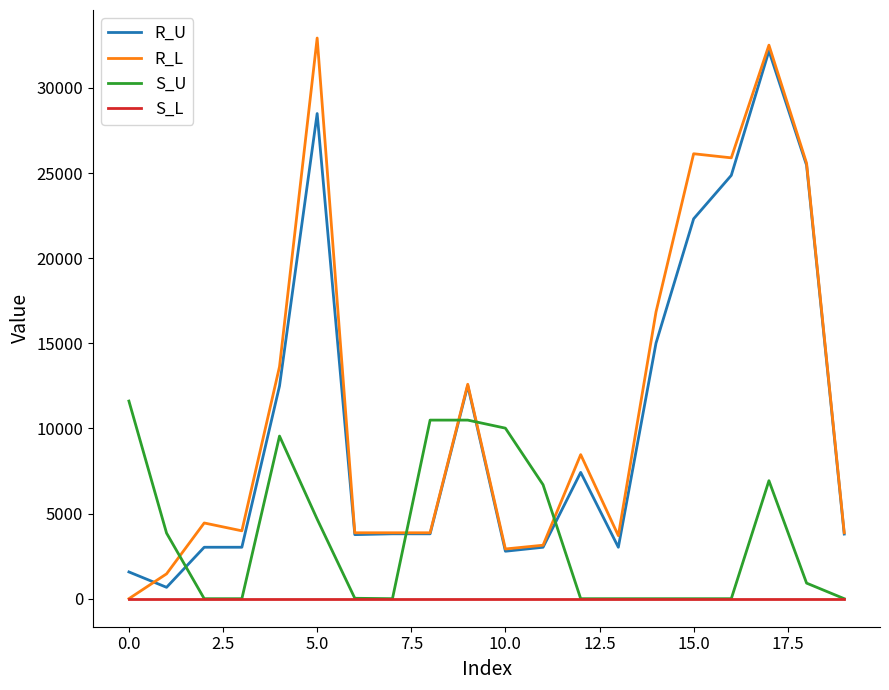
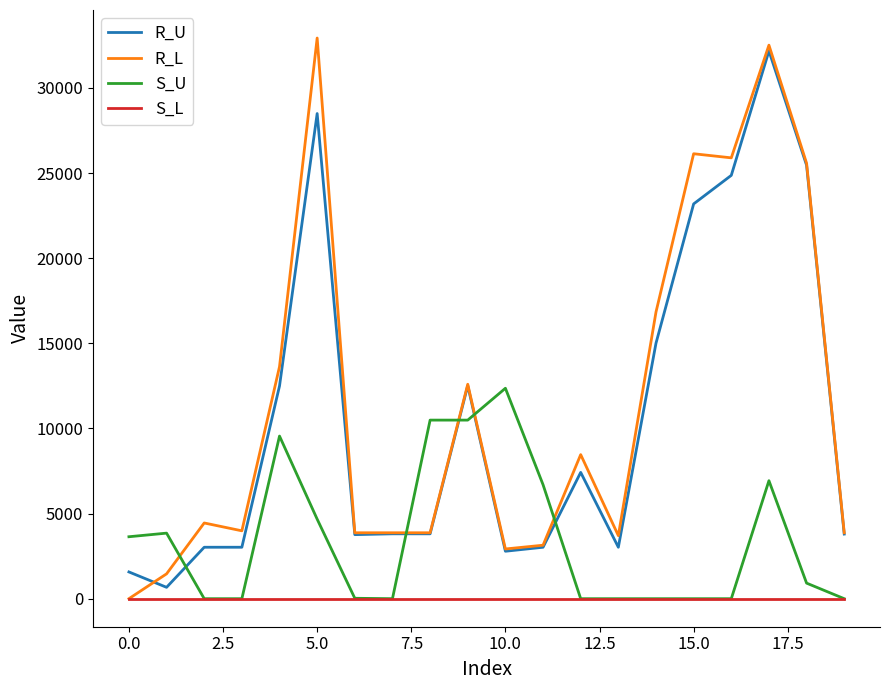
S_U, 0.0: 11600 -> 3600
S_U, 10.0: 10000 -> 12400
R_U, 15.0: 22300 -> 23200
